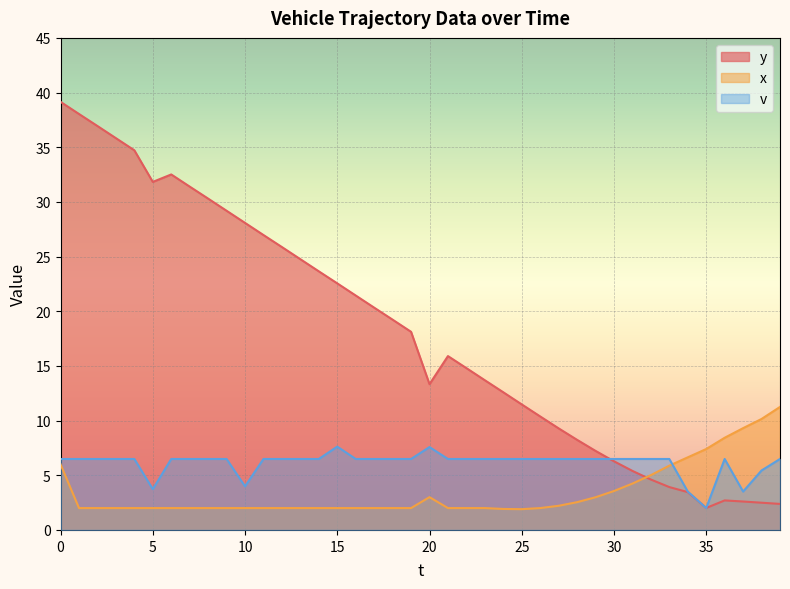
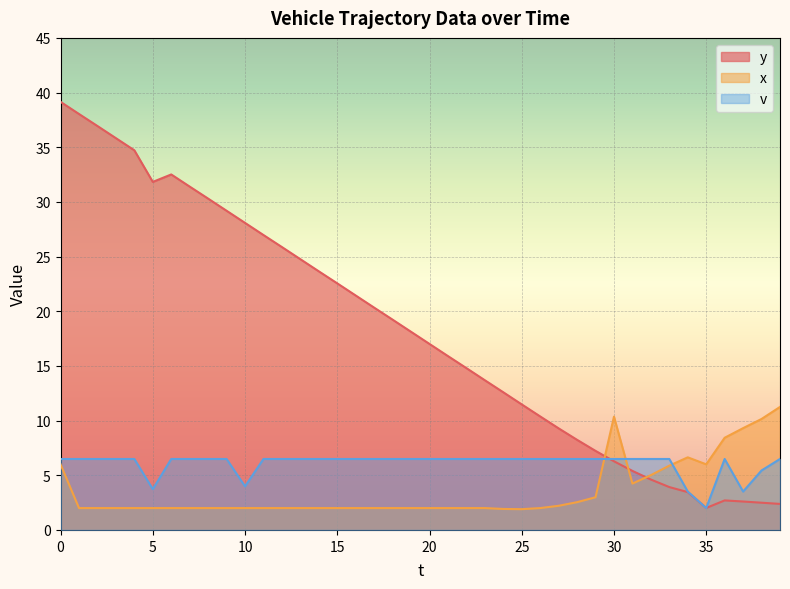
v, 15: 7.6 -> 6.5
y, 20: 13.3 -> 17.0
x, 20: 3 -> 2
v, 20: 7.6 -> 6.5
x, 30: 3.6 -> 10.4
x, 35: 7.4 -> 6.0
